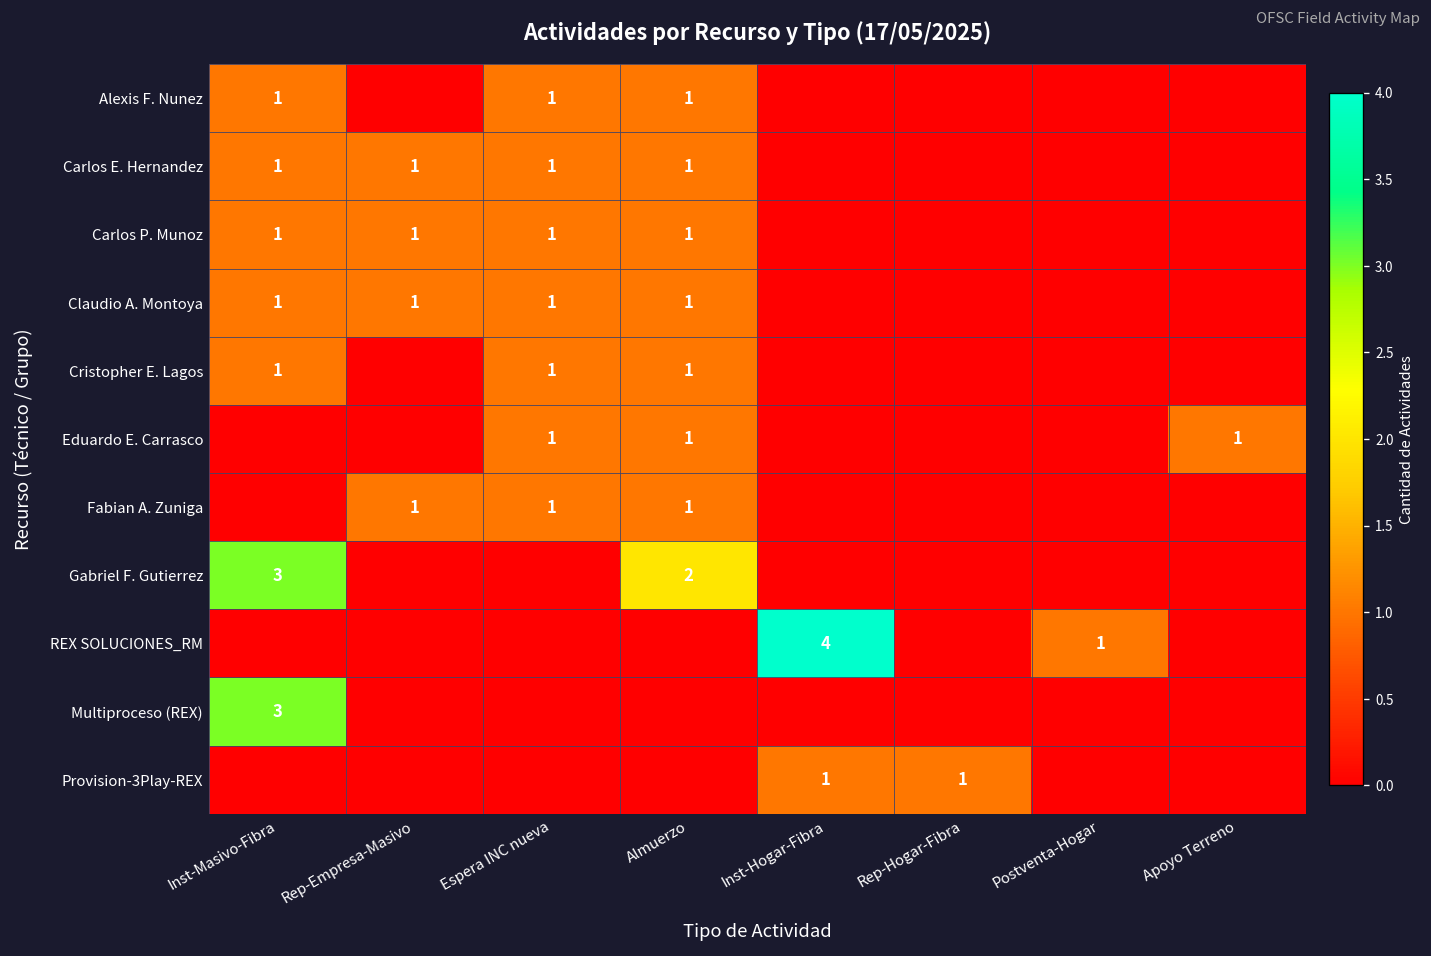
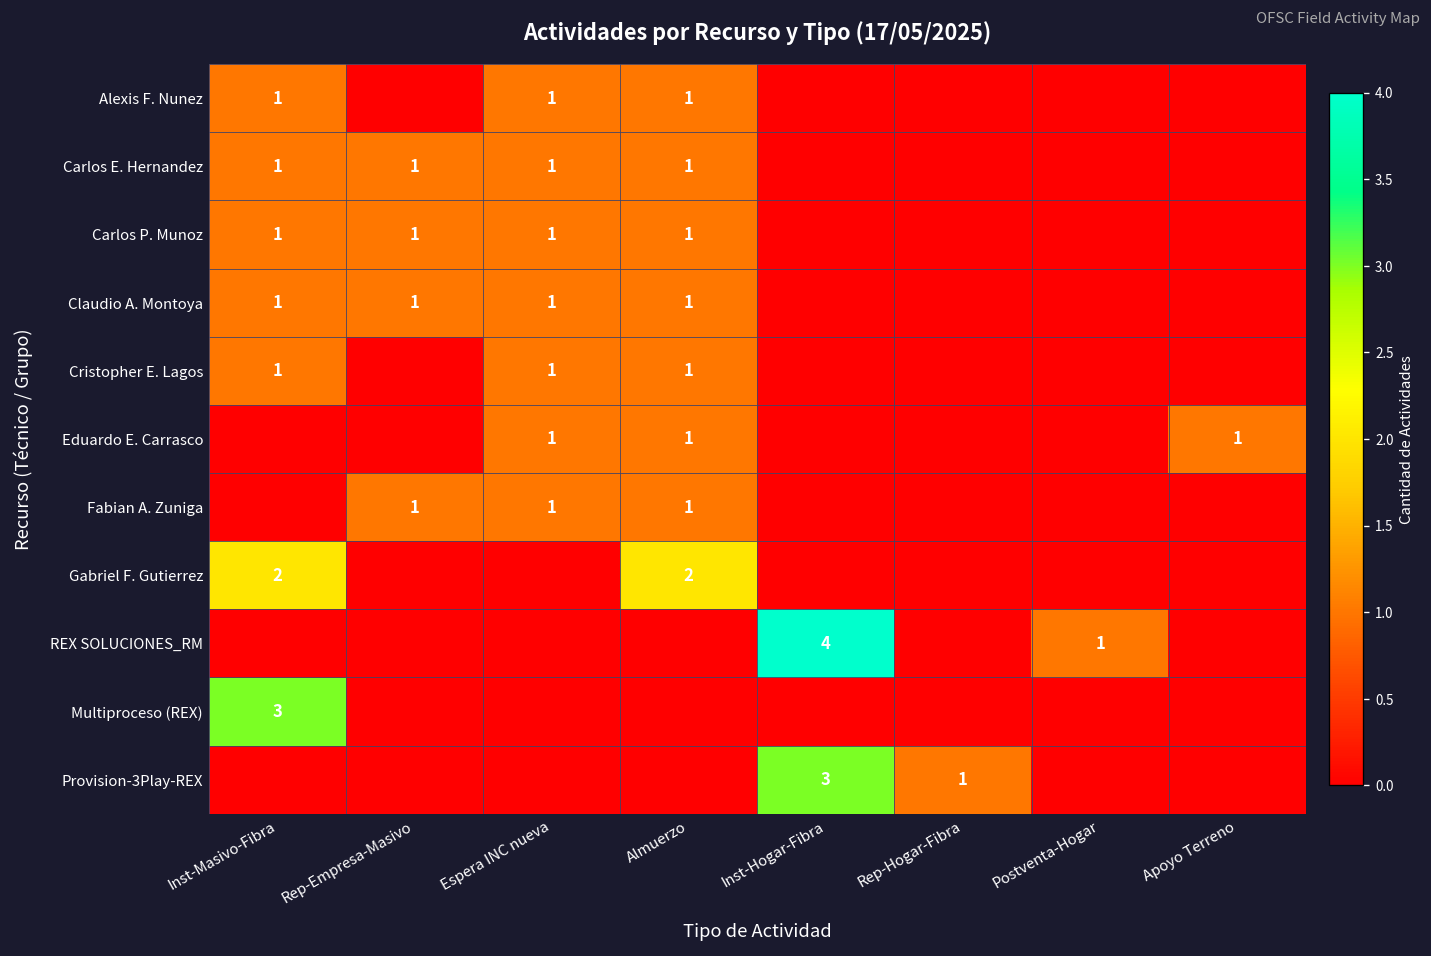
Gabriel F. Gutierrez, Inst-Masivo-Fibra: 3 -> 2
Provision-3Play-REX, Inst-Hogar-Fibra: 1 -> 3
